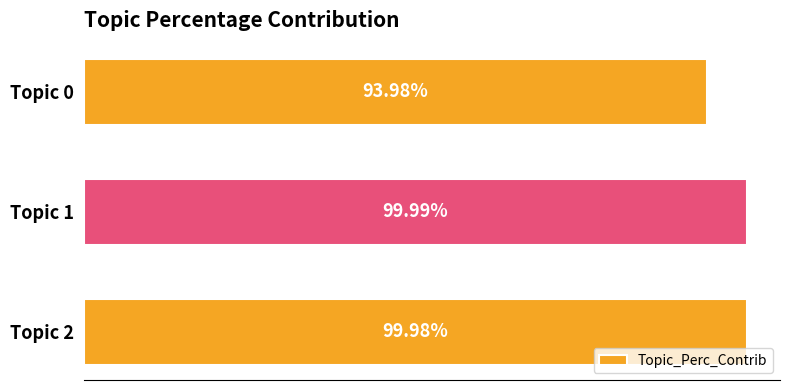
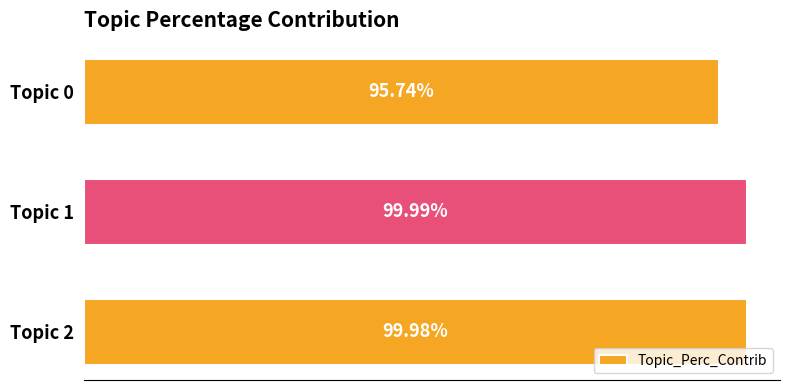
Topic 0: 93.98% -> 95.74%
